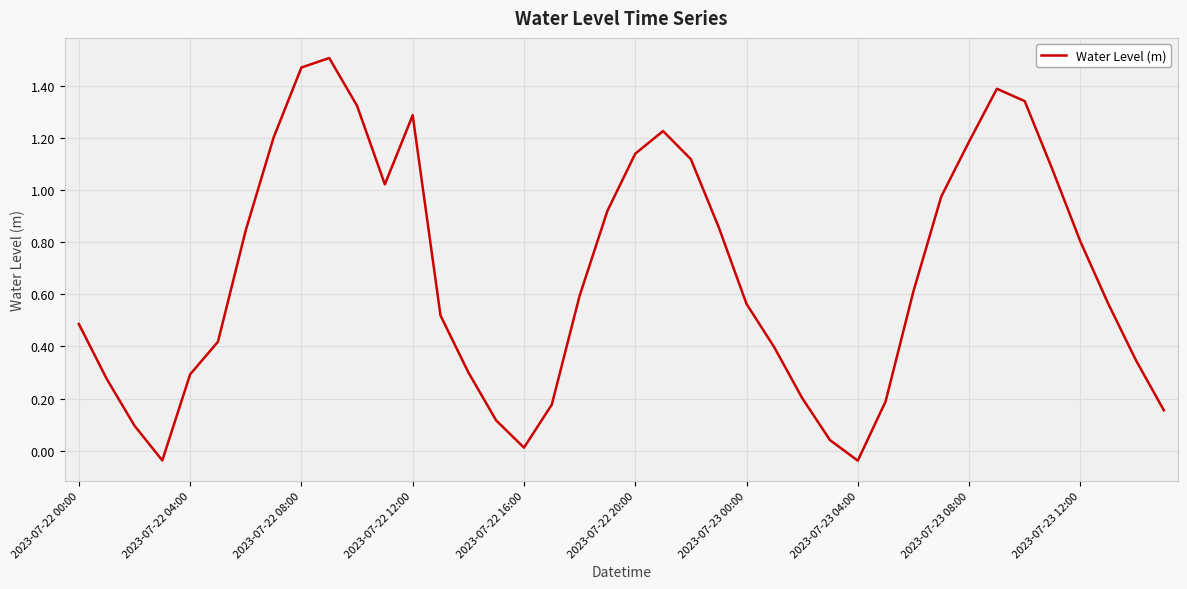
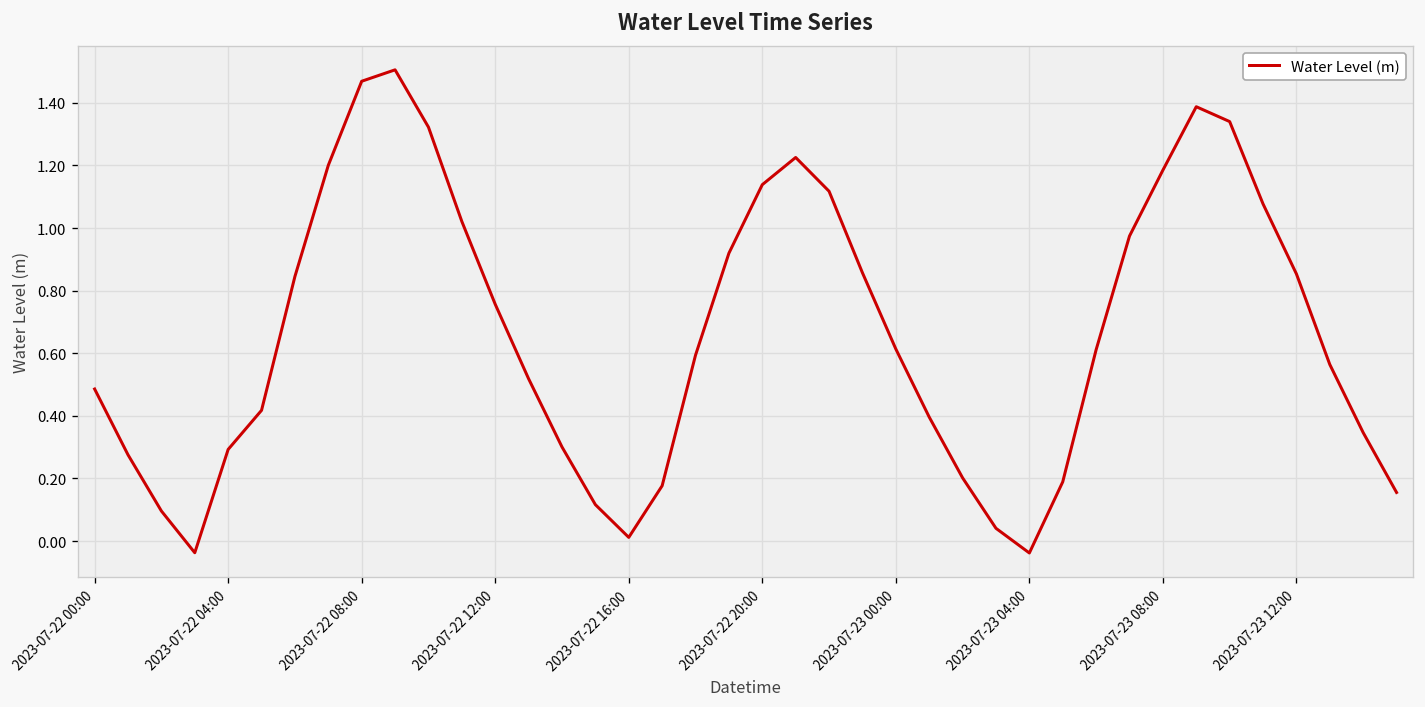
2023-07-22 12:00: 1.29 -> 0.76
2023-07-23 00:00: 0.56 -> 0.61
2023-07-23 12:00: 0.80 -> 0.85
